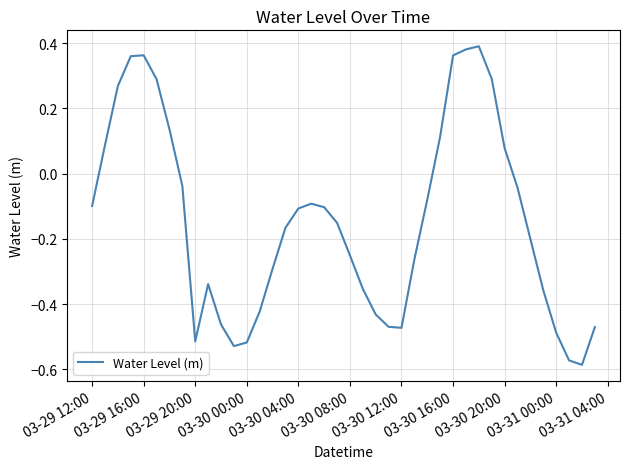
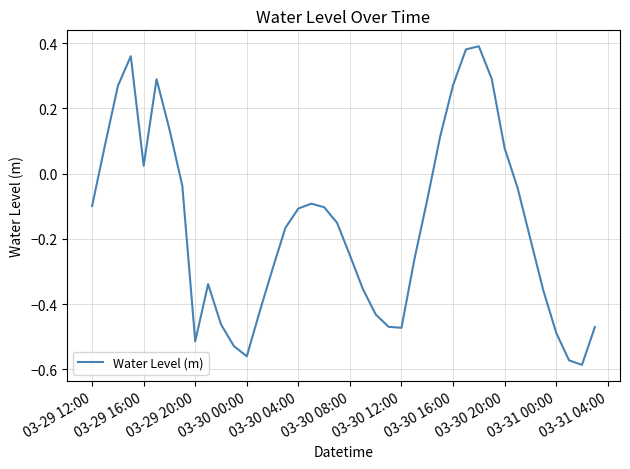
03-29 16:00: 0.36 -> 0.02
03-30 00:00: -0.52 -> -0.56
03-30 16:00: 0.36 -> 0.27
